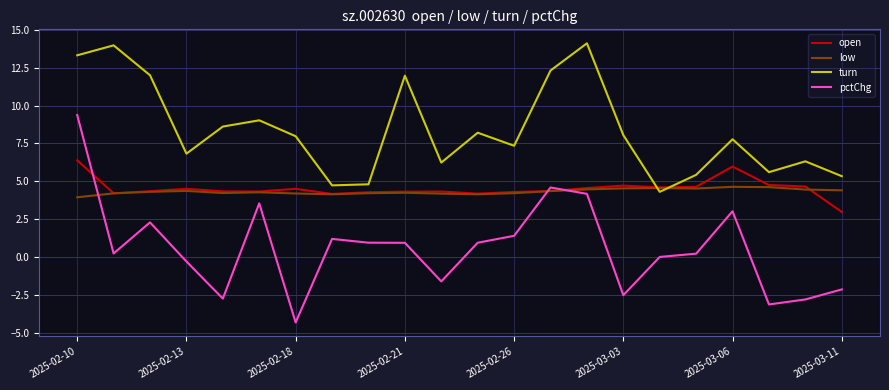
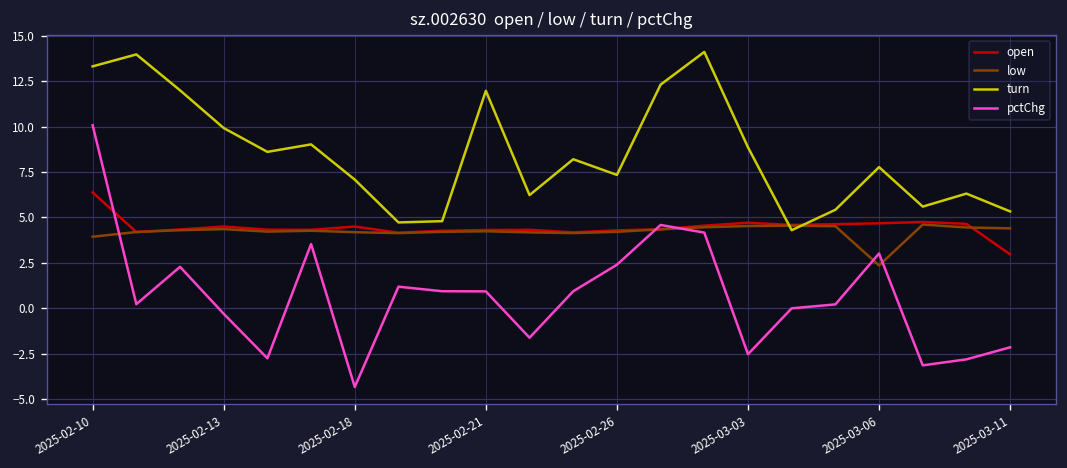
pctChg, 2025-02-10: 9.4 -> 10.1
turn, 2025-02-13: 6.8 -> 9.9
turn, 2025-02-18: 8.0 -> 7.1
pctChg, 2025-02-26: 1.4 -> 2.4
turn, 2025-03-03: 8.0 -> 8.9
open, 2025-03-06: 6.0 -> 4.7
low, 2025-03-06: 4.6 -> 2.4
